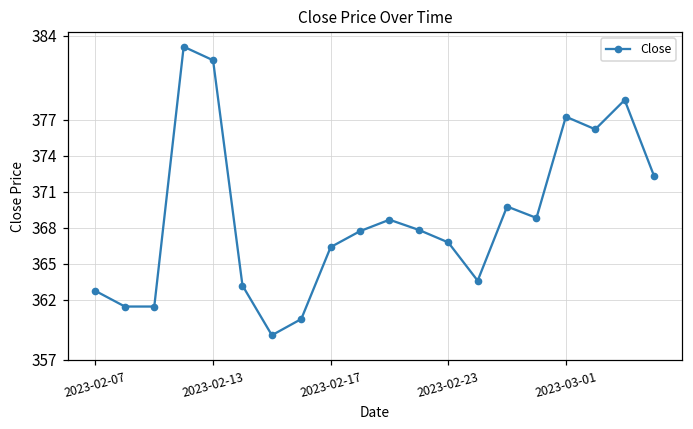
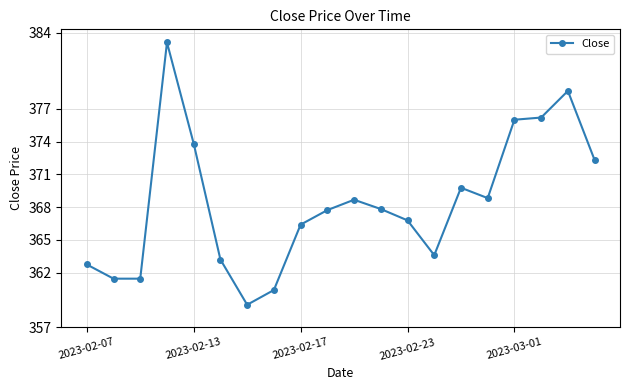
2023-02-13: 382.0 -> 373.8
2023-03-01: 377.3 -> 376.0
